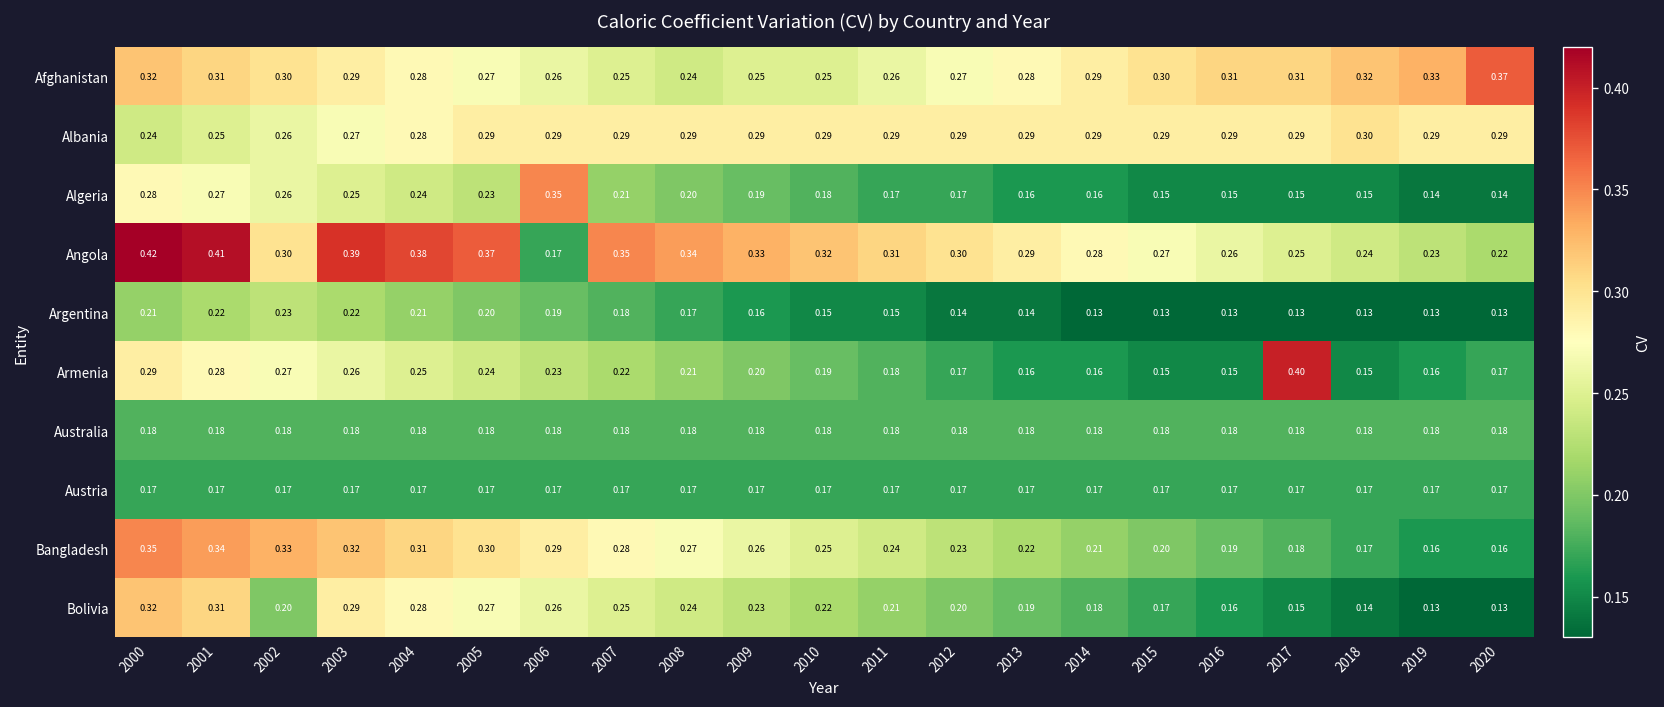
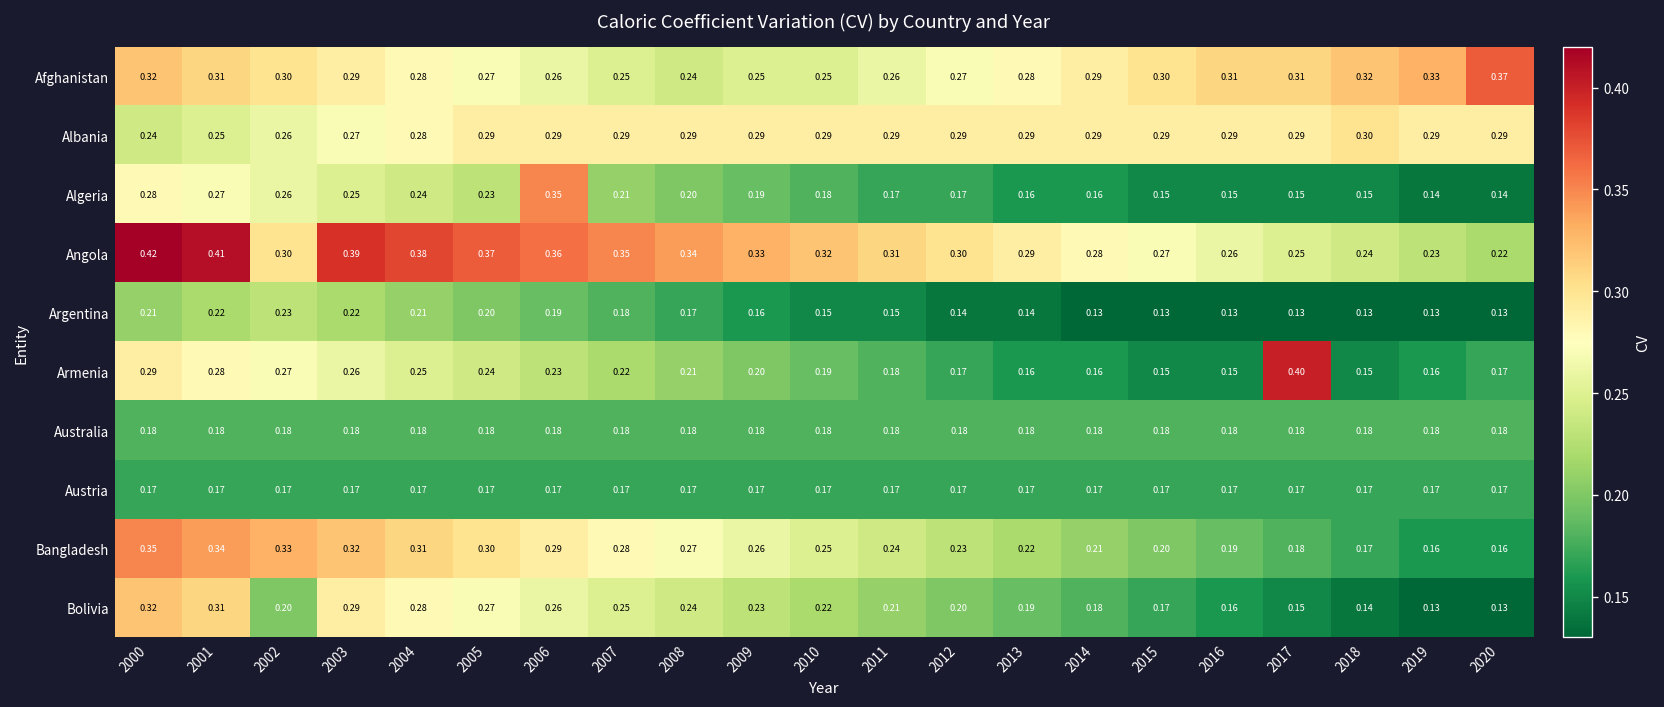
Angola, 2006: 0.17 -> 0.36
